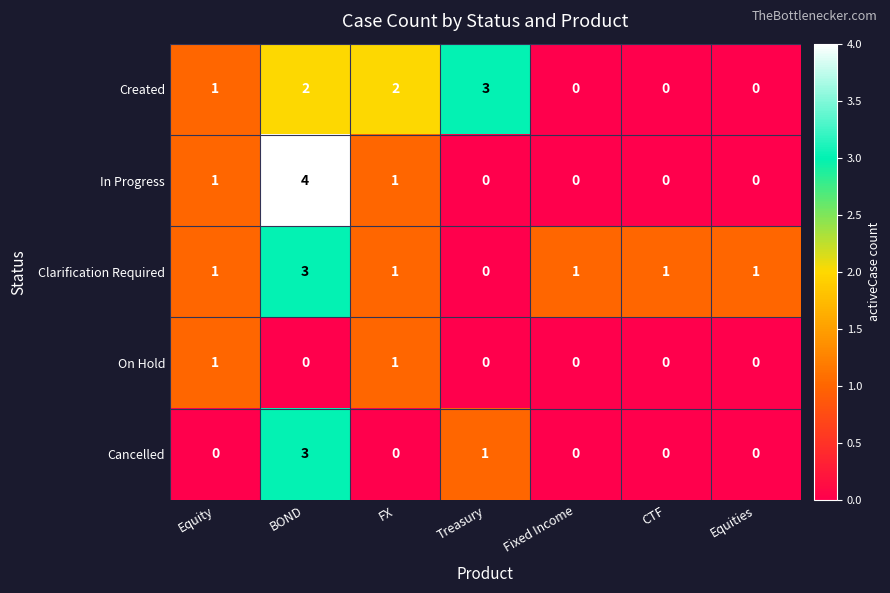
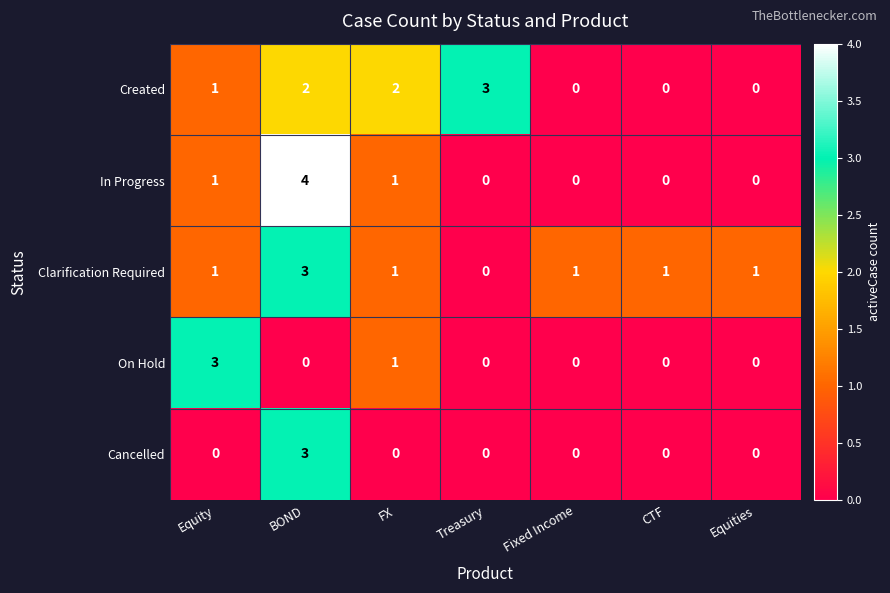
On Hold, Equity: 1 -> 3
Cancelled, Treasury: 1 -> 0
